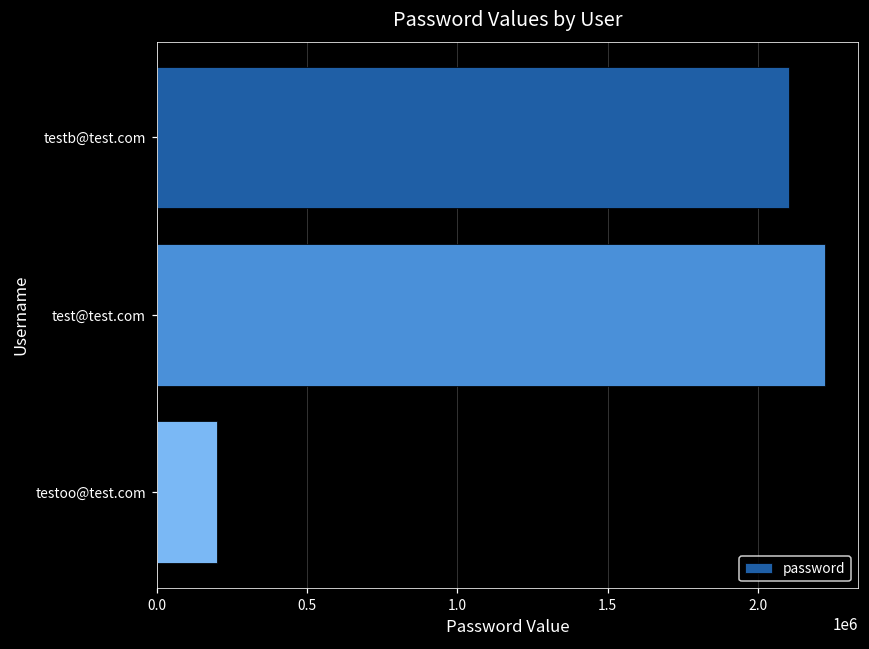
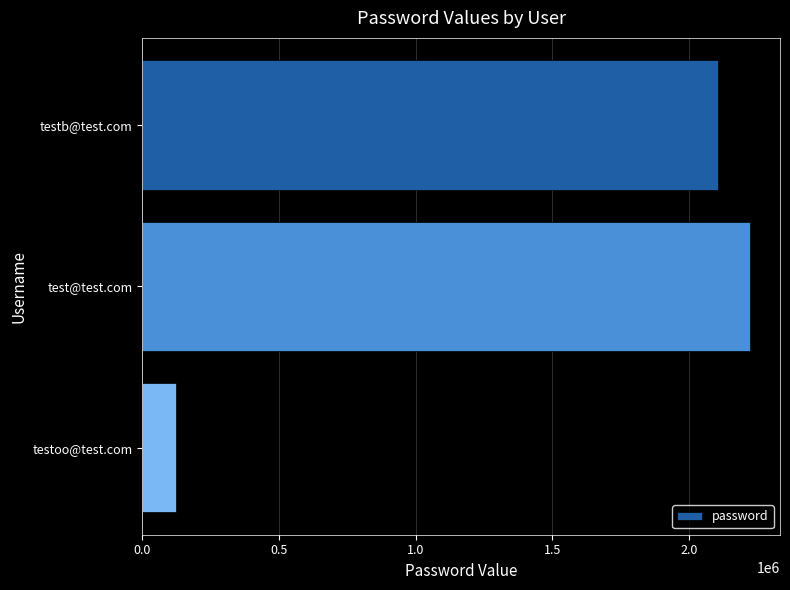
testoo@test.com: 200000 -> 120000
